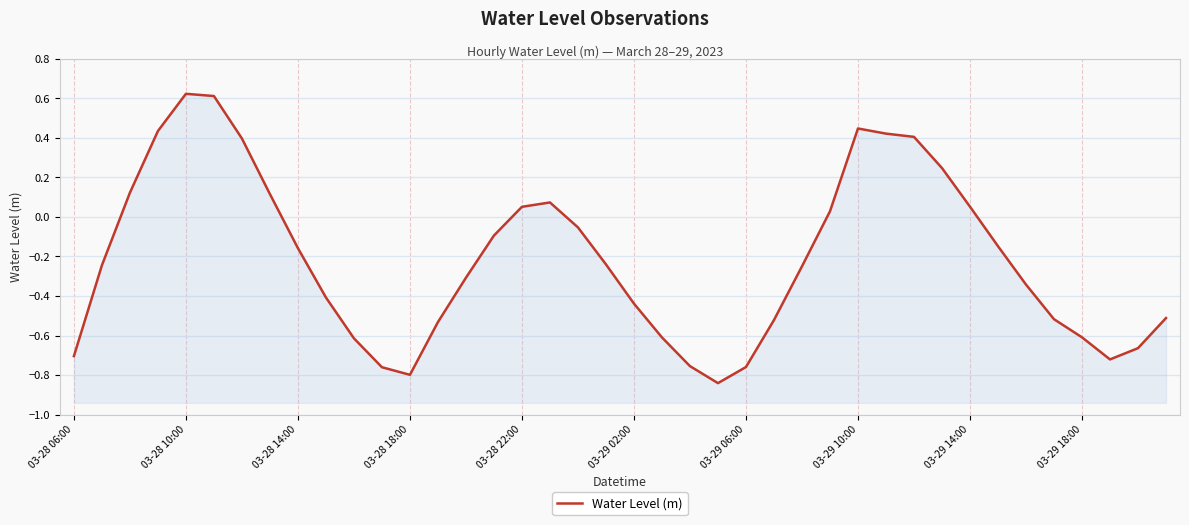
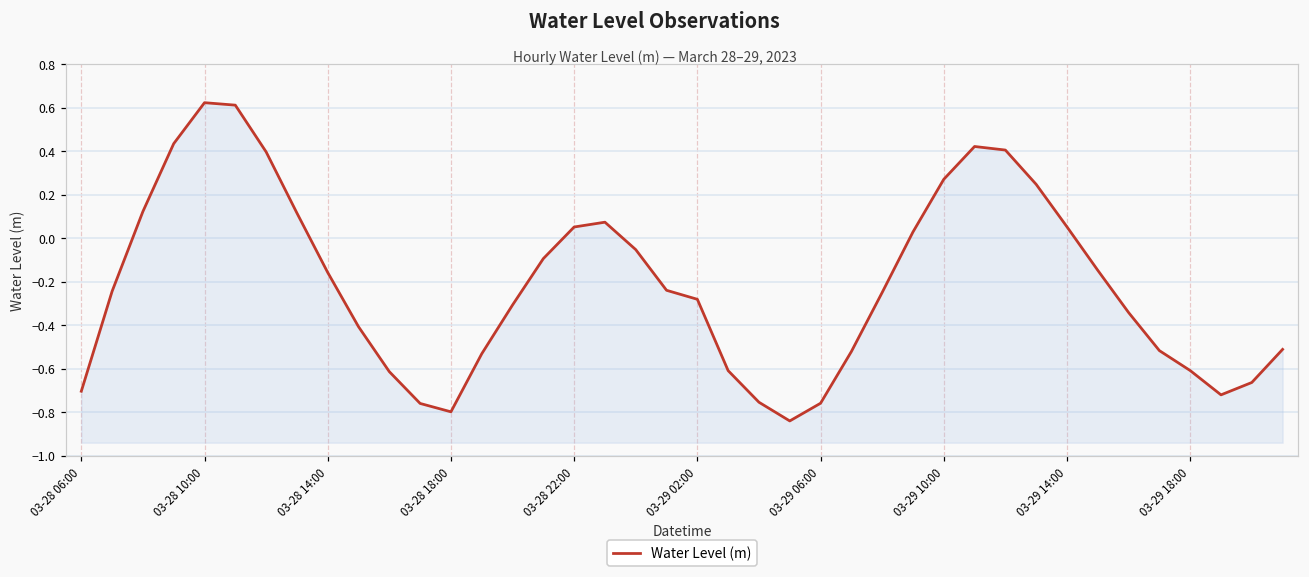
03-29 02:00: -0.44 -> -0.28
03-29 10:00: 0.45 -> 0.27
